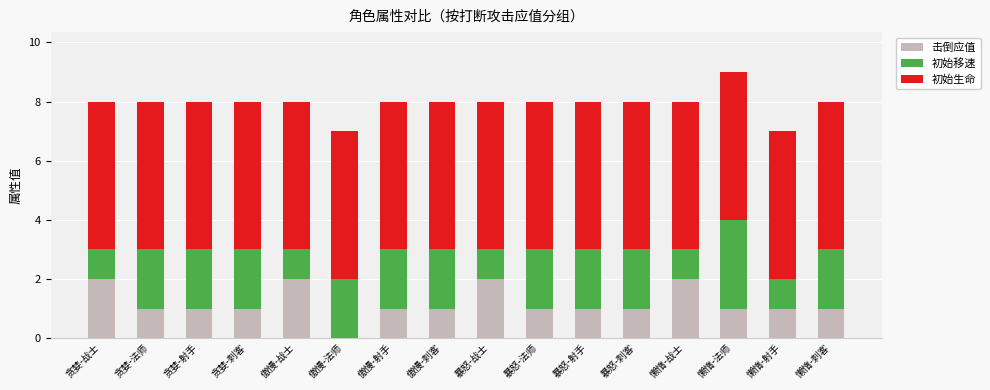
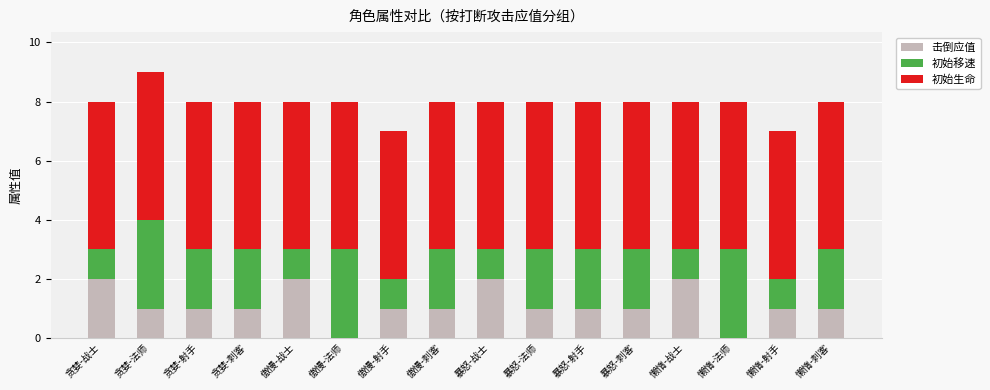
初始移速, 贪婪-法师: 2 -> 3
初始移速, 傲慢-法师: 2 -> 3
初始移速, 傲慢-射手: 2 -> 1
击倒应值, 懒惰-法师: 1 -> 0
